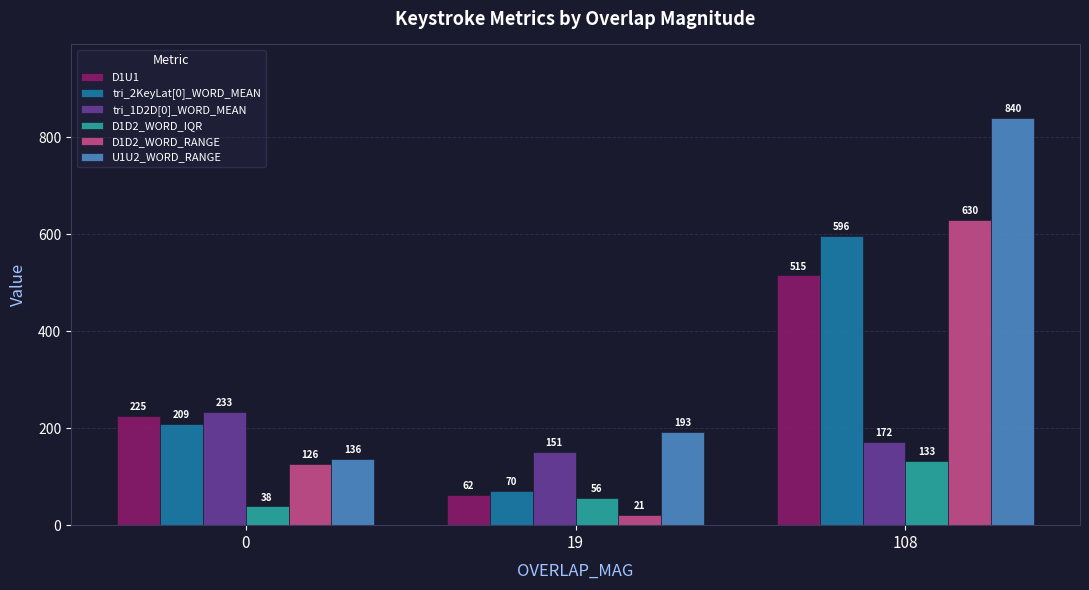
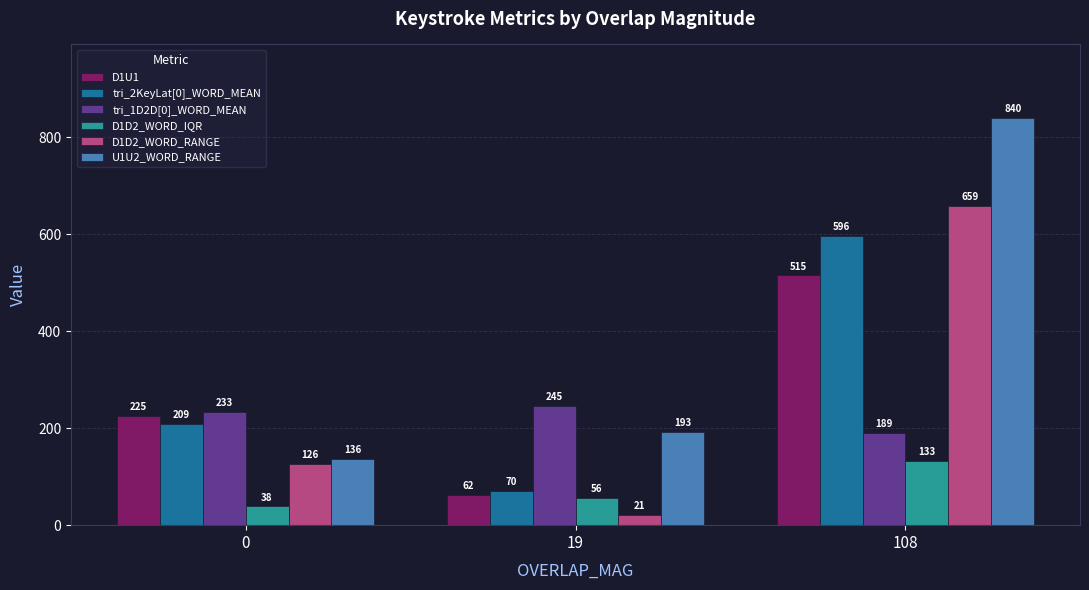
tri_1D2D[0]_WORD_MEAN, 19: 151 -> 245
tri_1D2D[0]_WORD_MEAN, 108: 172 -> 189
D1D2_WORD_RANGE, 108: 630 -> 659
